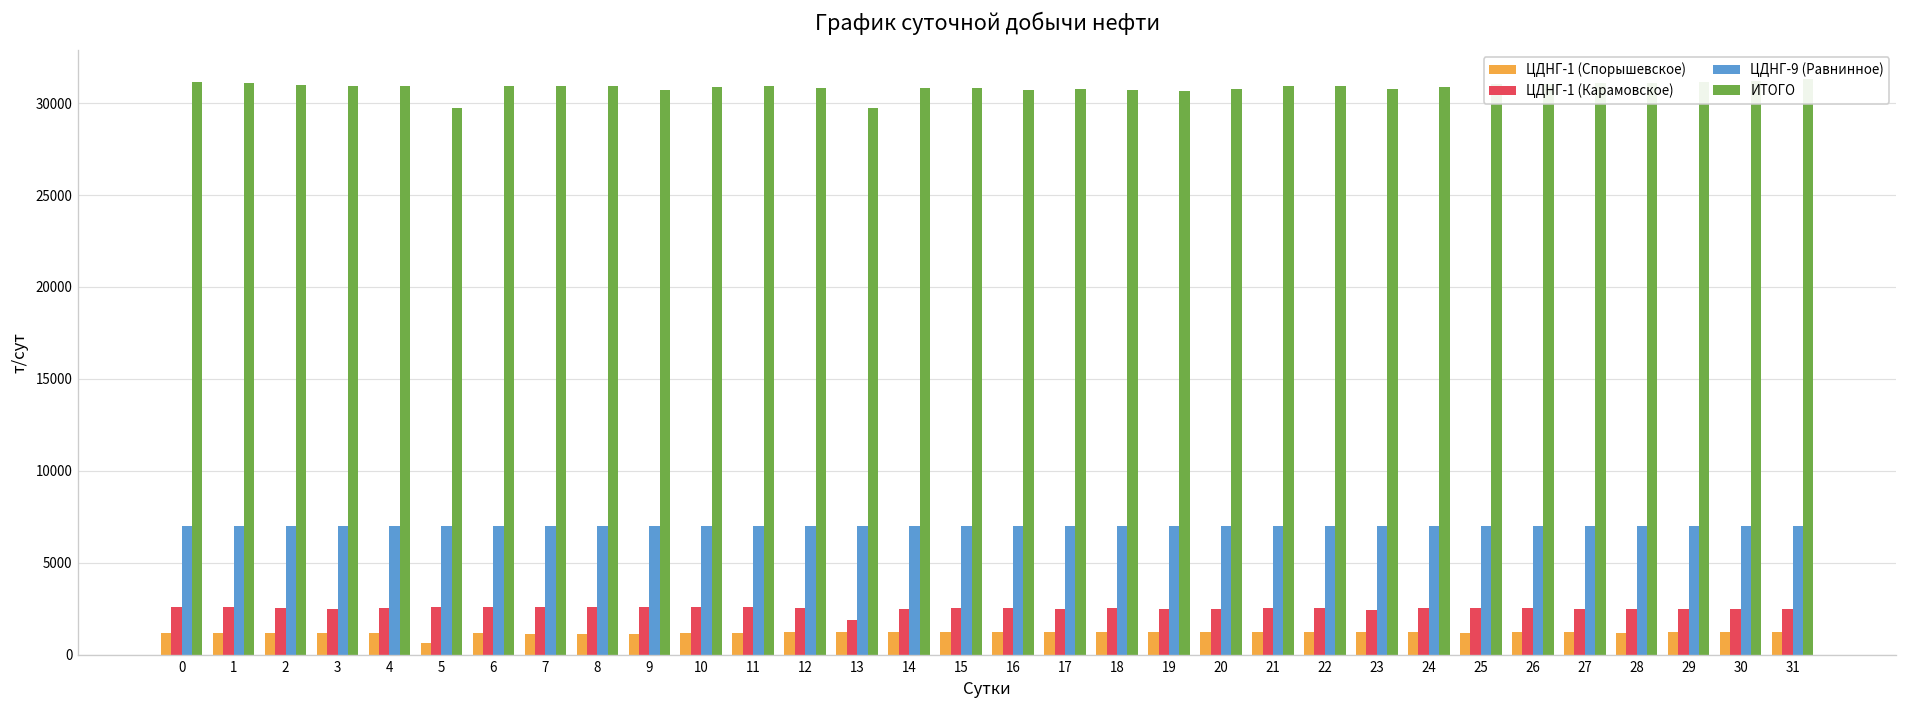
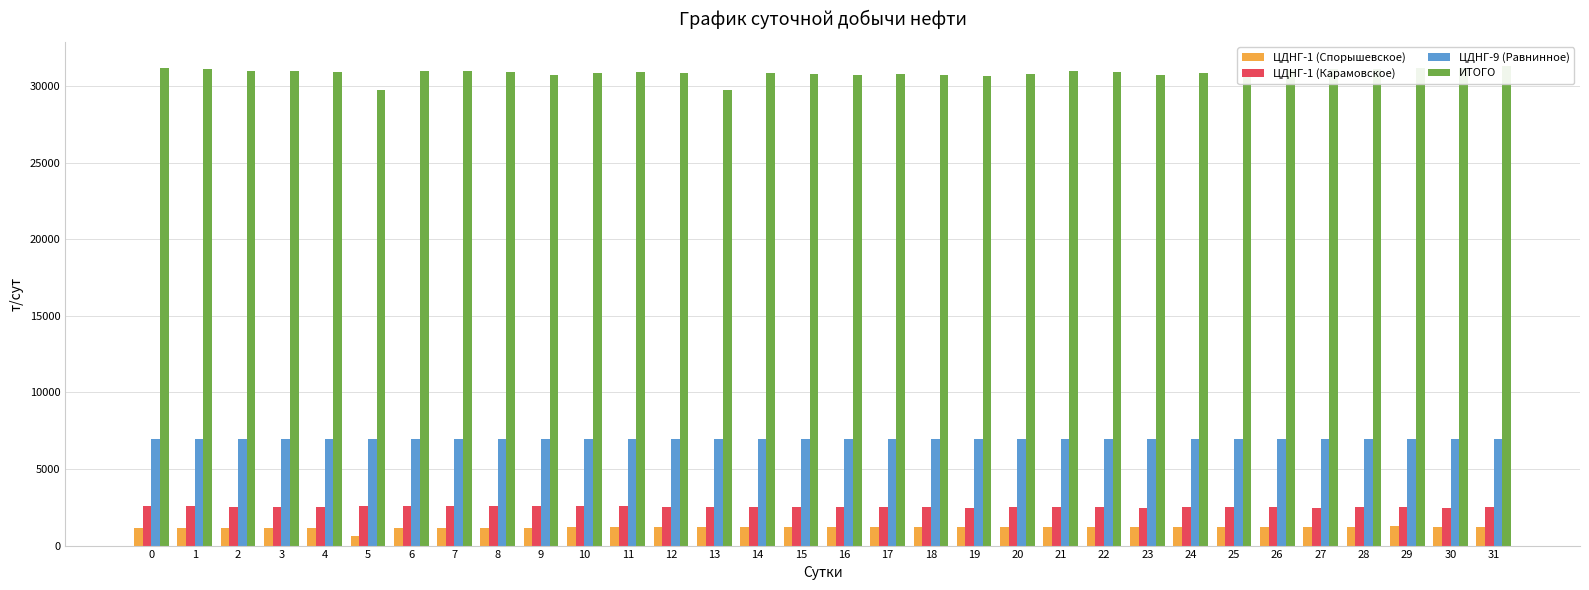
ЦДНГ-1 (Карамовское), 13: 1900 -> 2500
